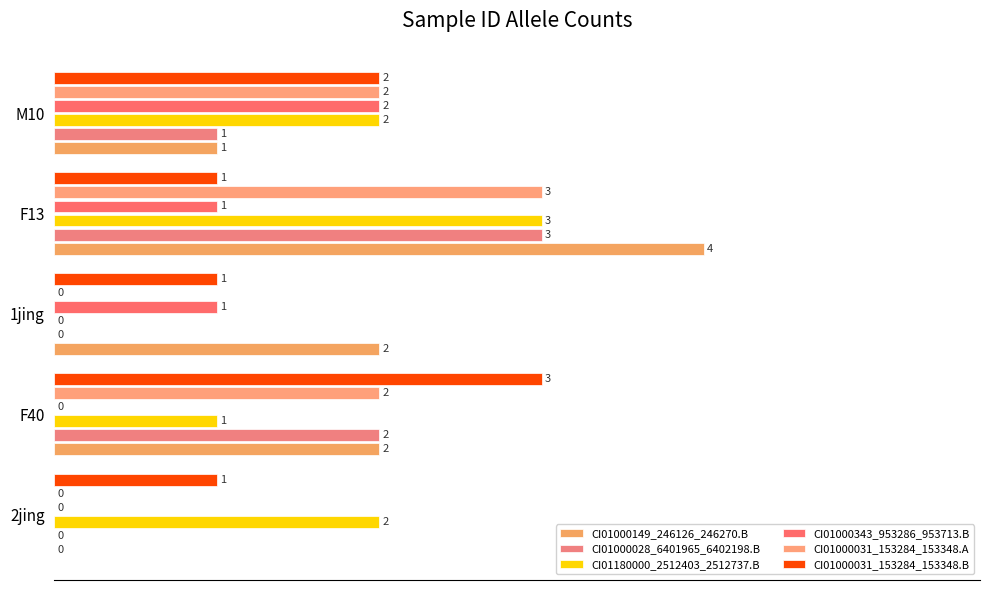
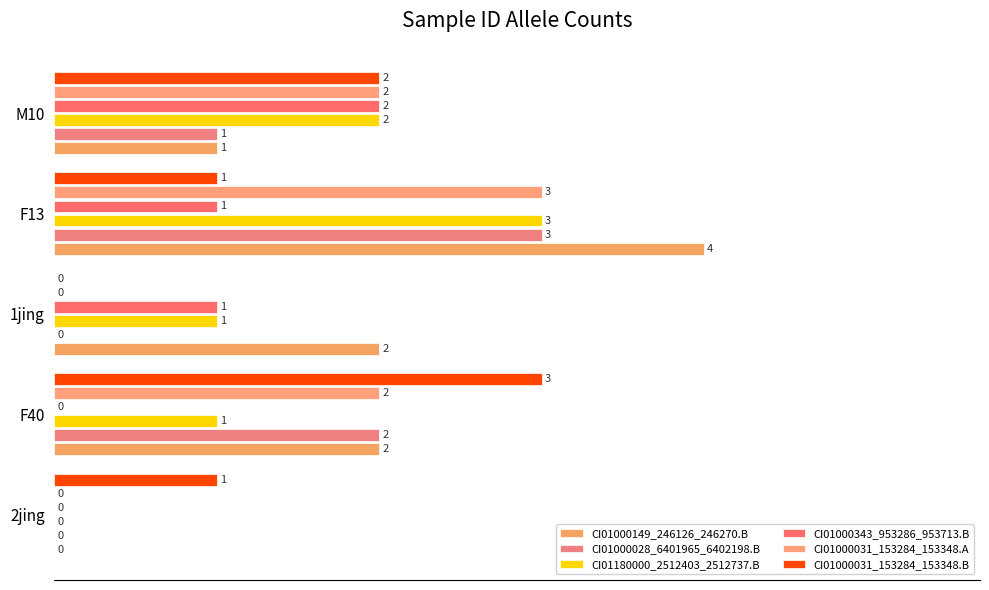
CI01000031_153284_153348.B, 1jing: 1 -> 0
CI01180000_2512403_2512737.B, 1jing: 0 -> 1
CI01180000_2512403_2512737.B, 2jing: 2 -> 0
